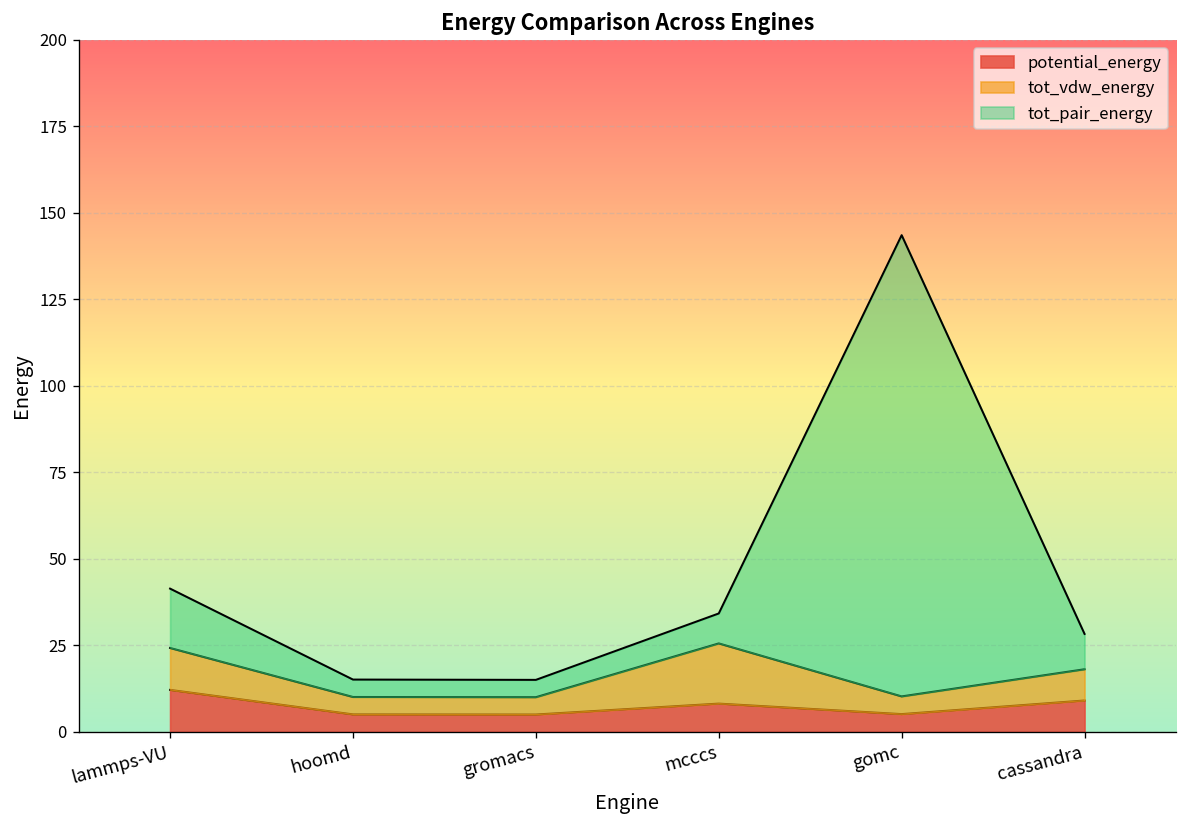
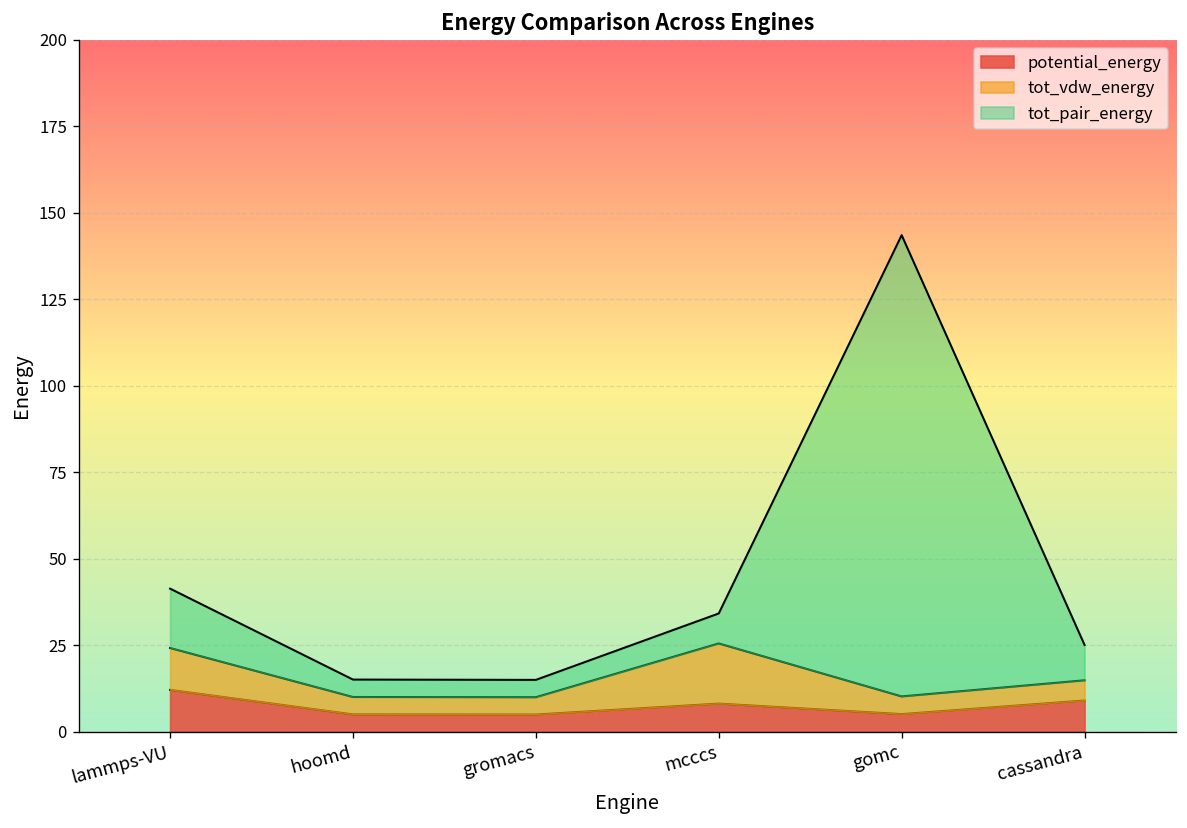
tot_vdw_energy, cassandra: 9 -> 6
